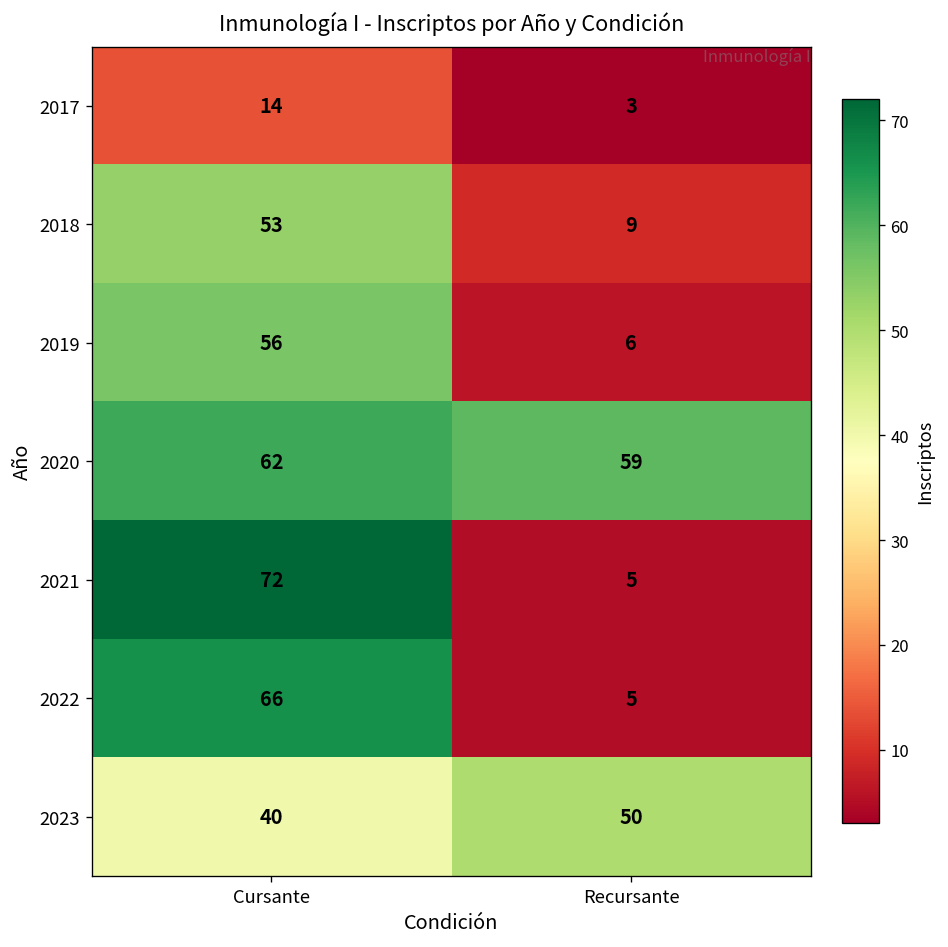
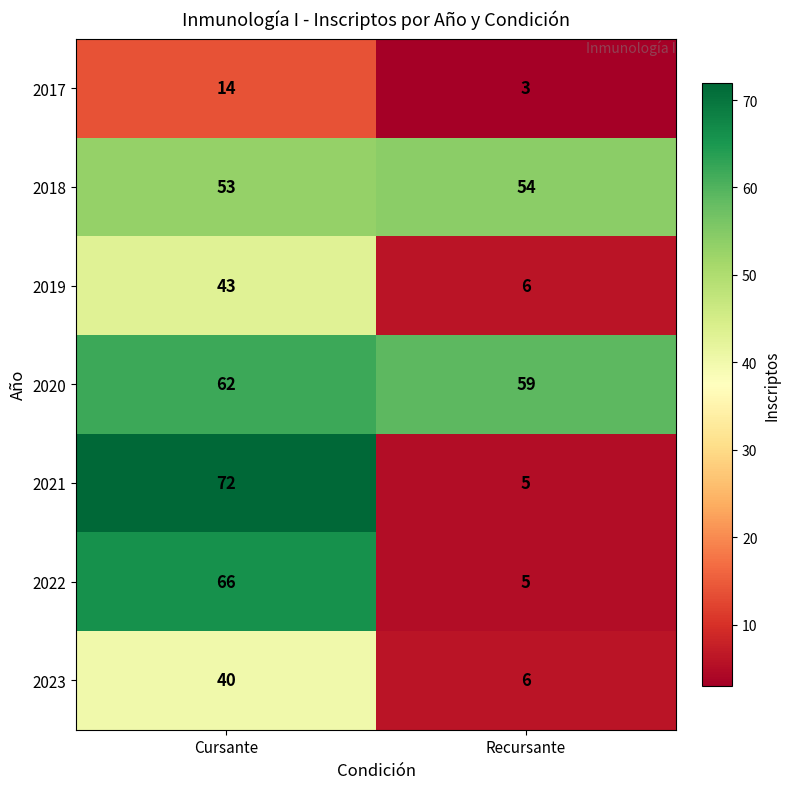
2018, Recursante: 9 -> 54
2019, Cursante: 56 -> 43
2023, Recursante: 50 -> 6
